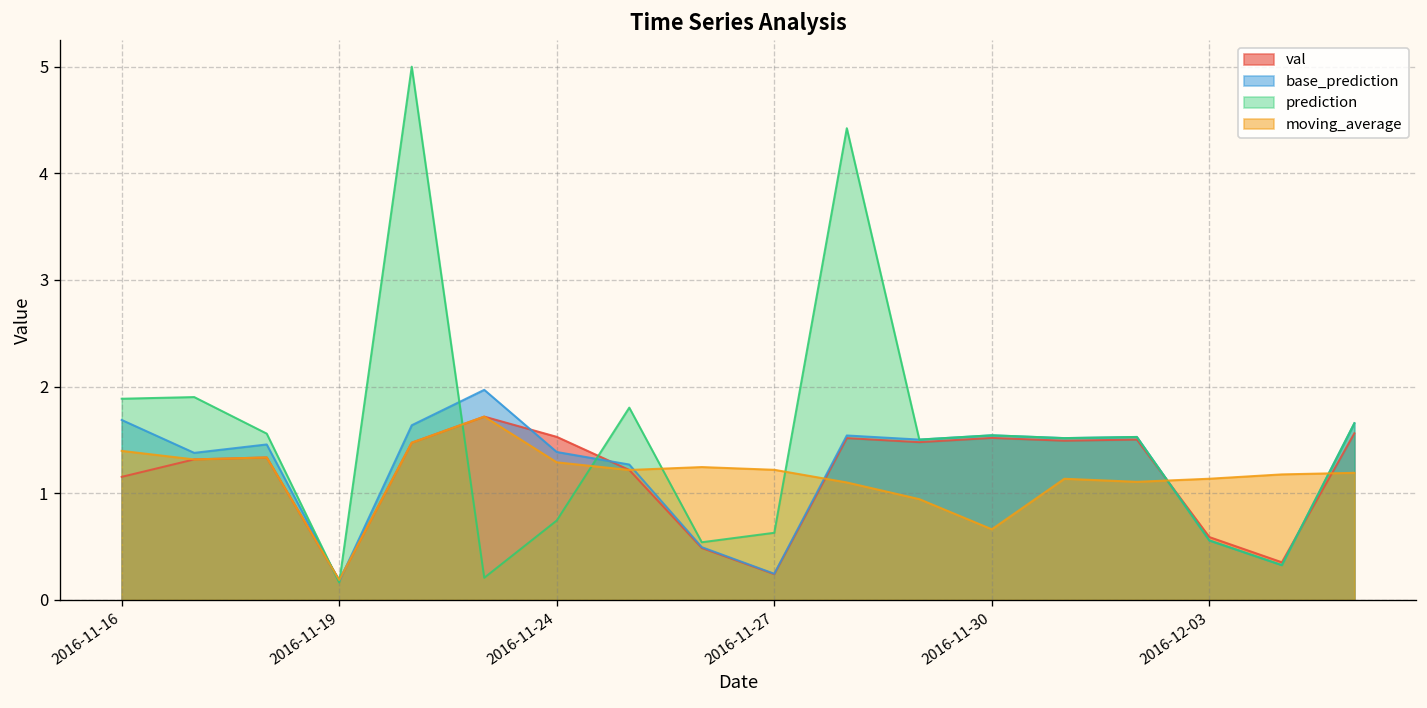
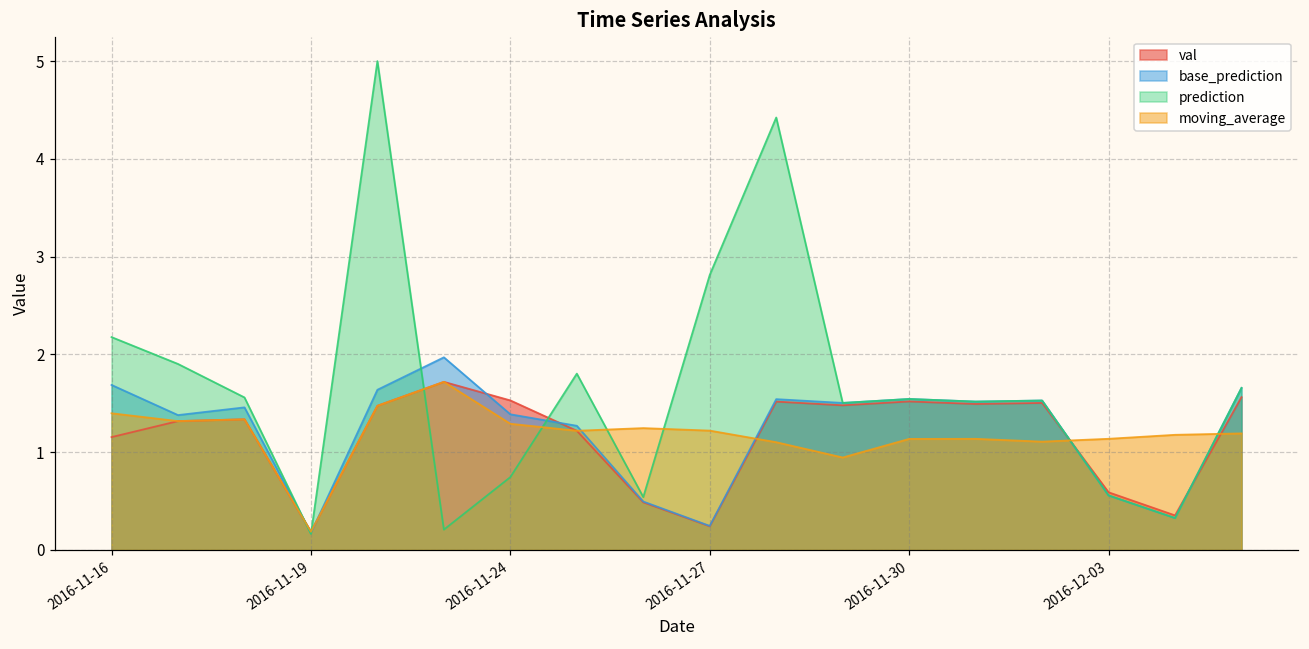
prediction, 2016-11-16: 1.9 -> 2.2
prediction, 2016-11-27: 0.6 -> 2.8
moving_average, 2016-11-30: 0.7 -> 1.1
